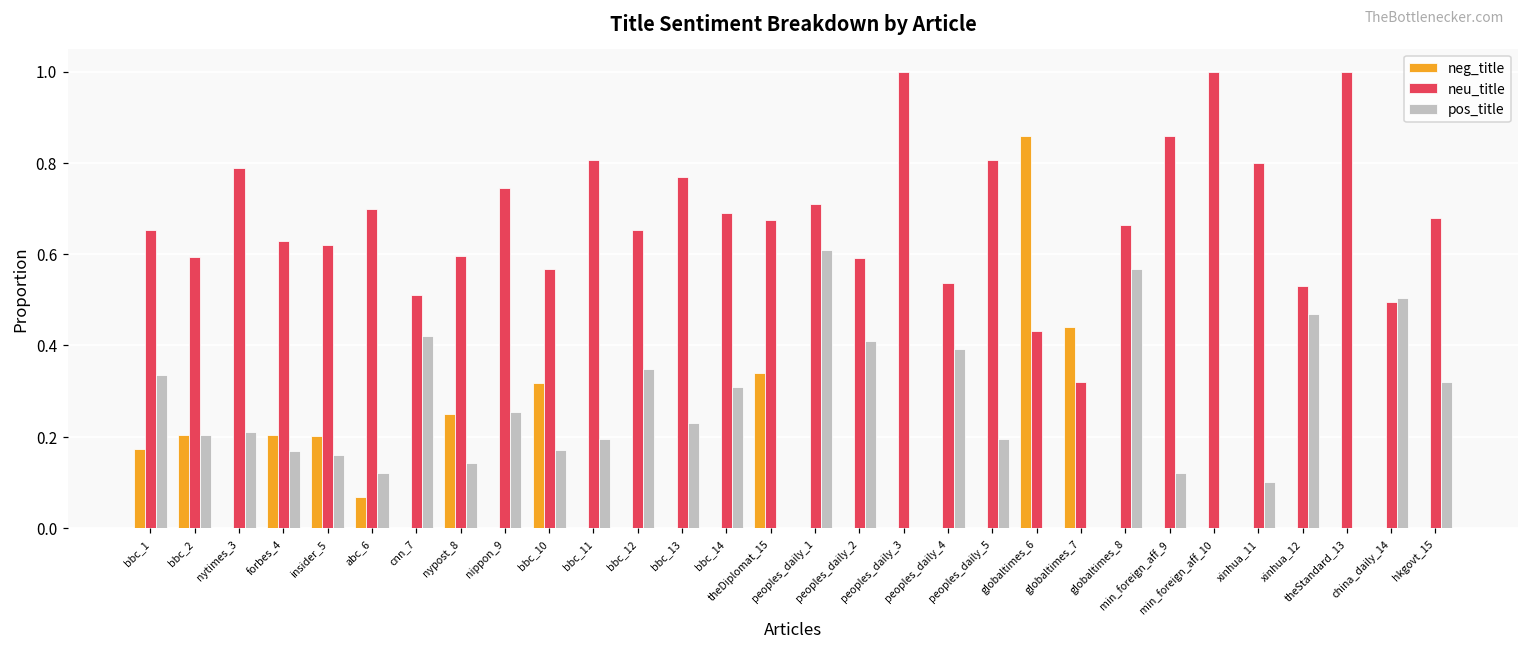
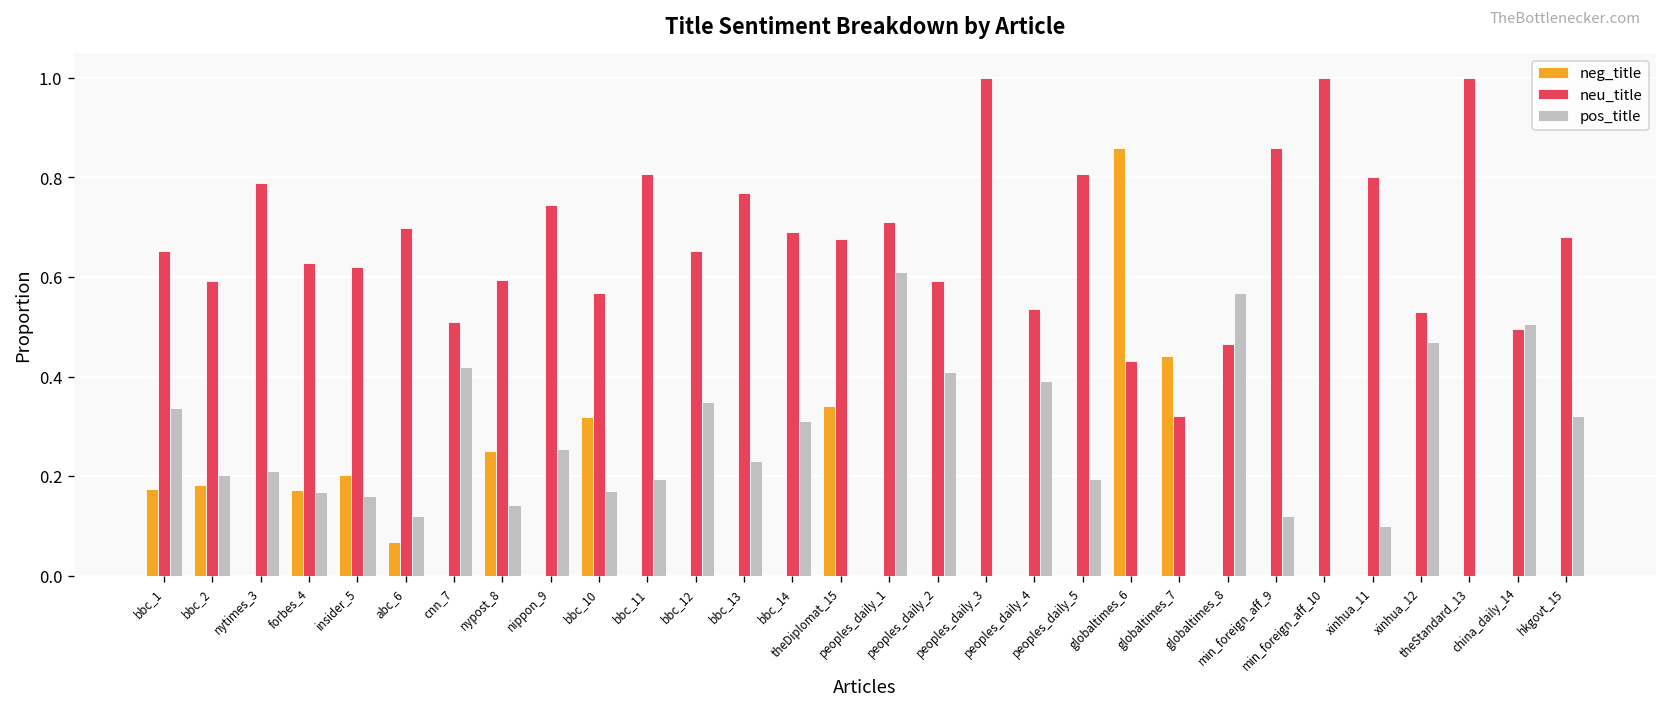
neg_title, bbc_2: 0.20 -> 0.18
neg_title, forbes_4: 0.20 -> 0.17
neu_title, globaltimes_8: 0.67 -> 0.47
